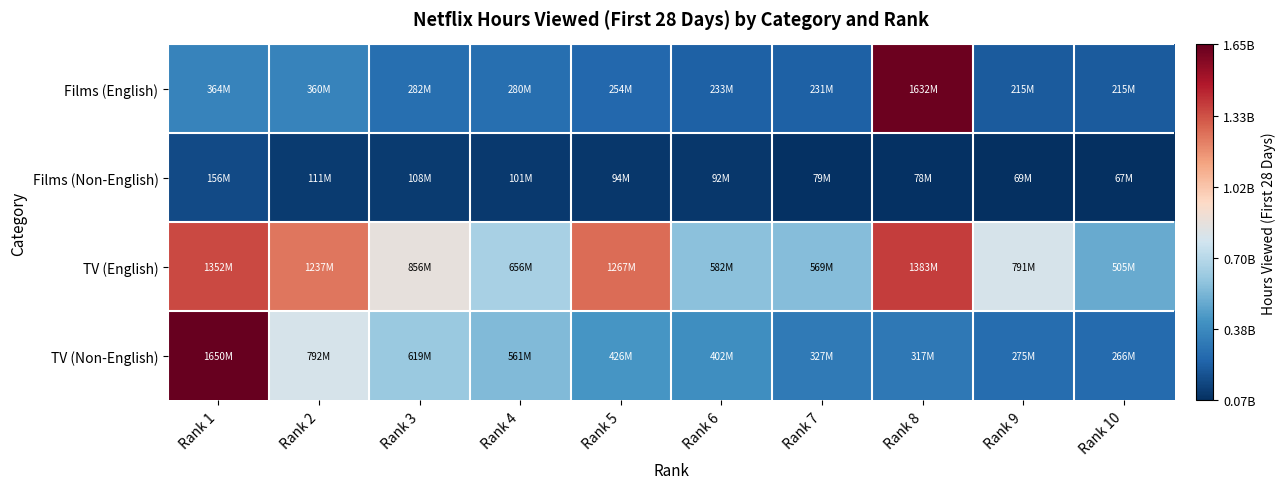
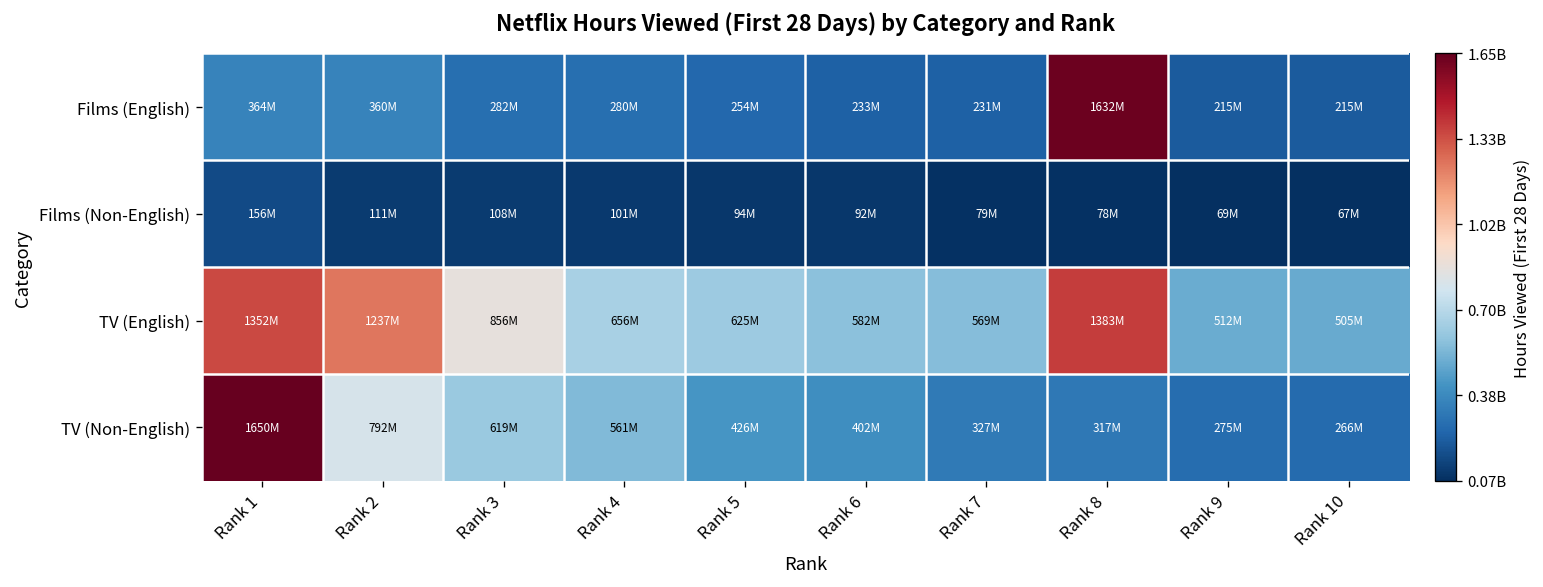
TV (English), Rank 5: 1267M -> 625M
TV (English), Rank 9: 791M -> 512M
